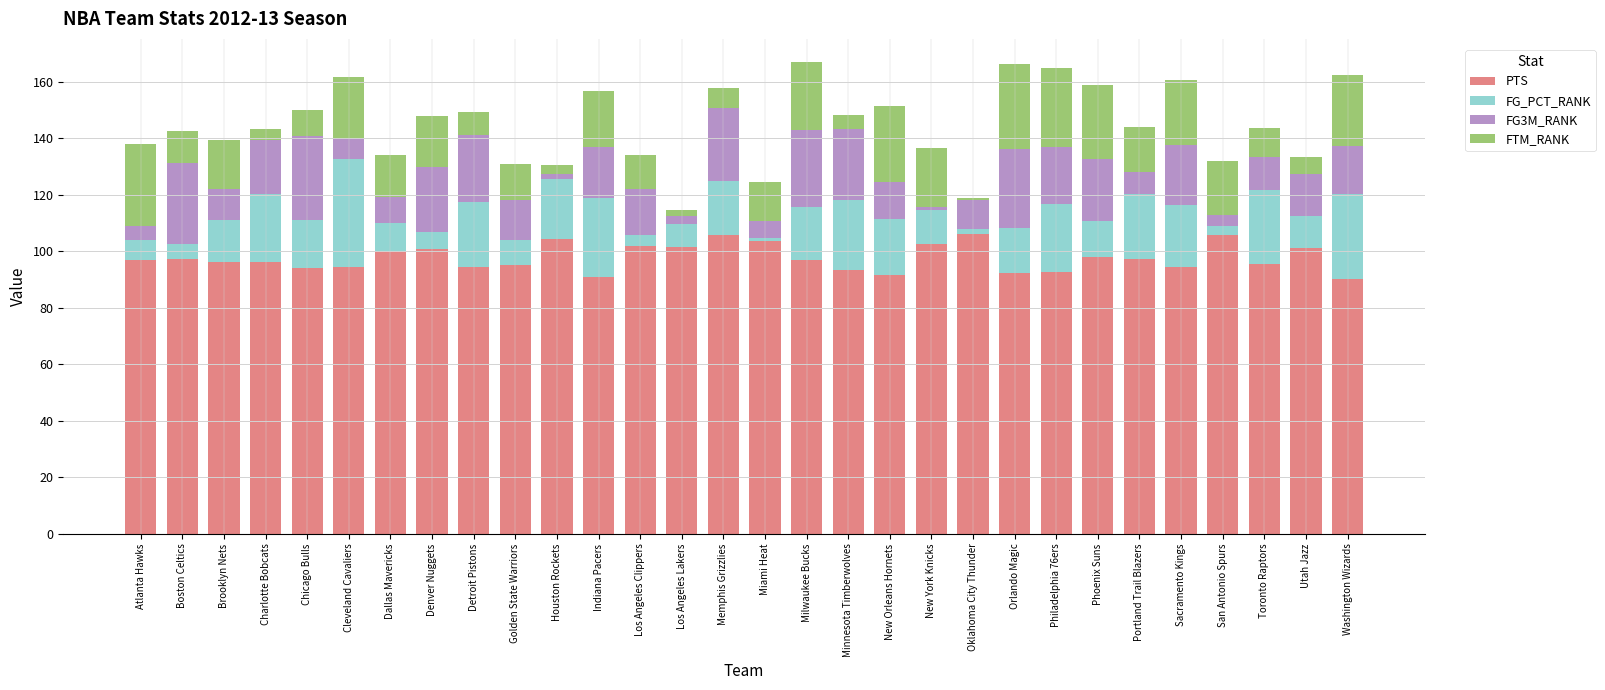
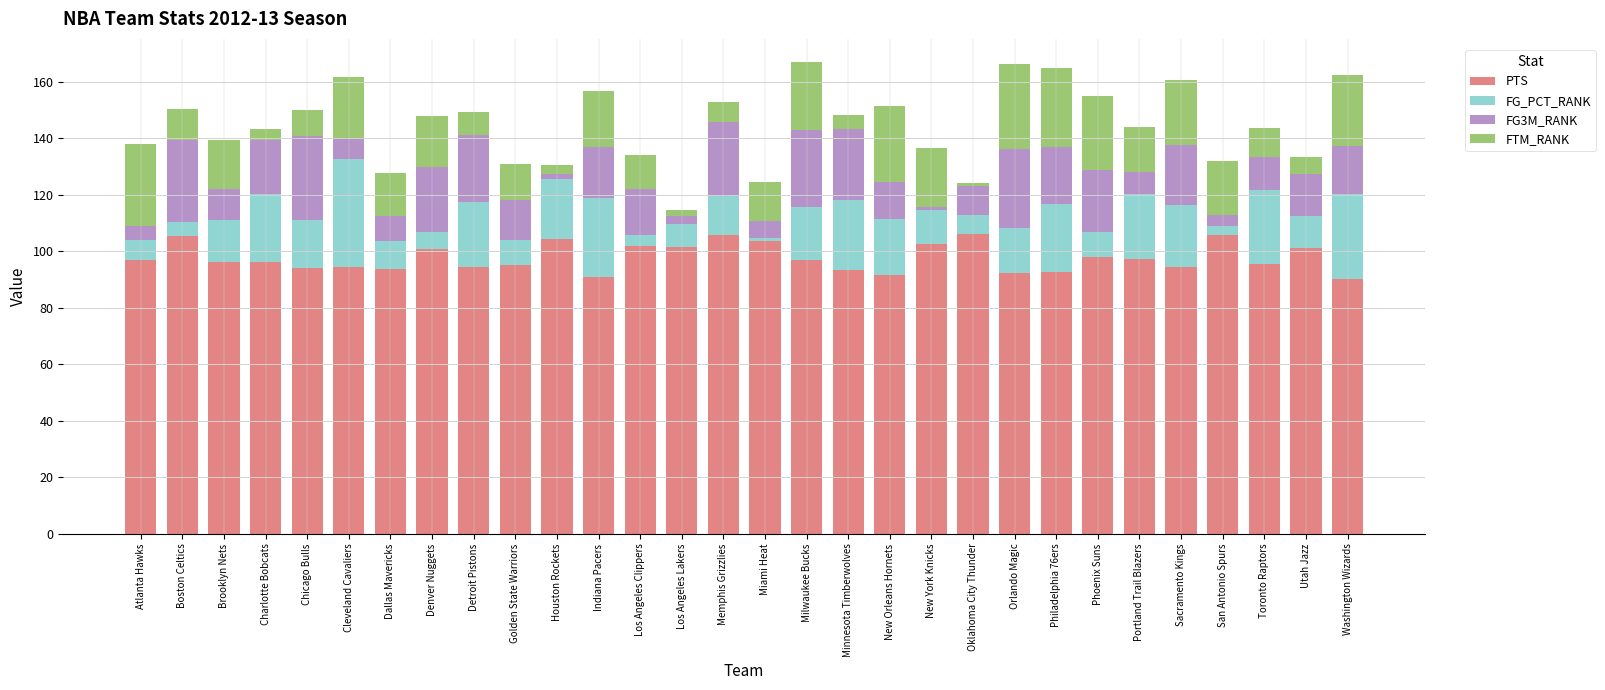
PTS, Boston Celtics: 97 -> 105
PTS, Dallas Mavericks: 100 -> 94
FG_PCT_RANK, Memphis Grizzlies: 19 -> 14
FG_PCT_RANK, Oklahoma City Thunder: 2 -> 7
FG_PCT_RANK, Phoenix Suns: 13 -> 9
